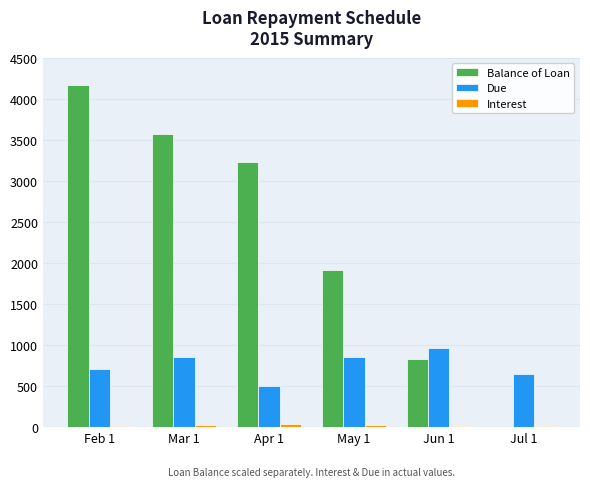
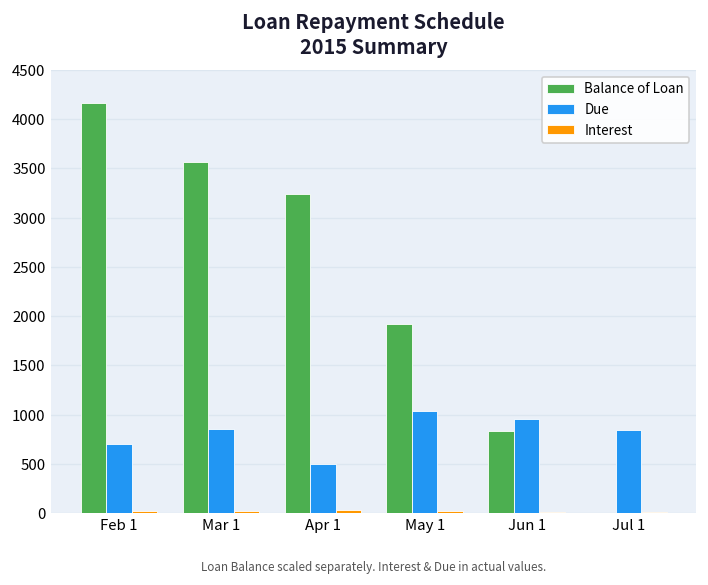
Due, May 1: 900 -> 1000
Due, Jul 1: 600 -> 800
